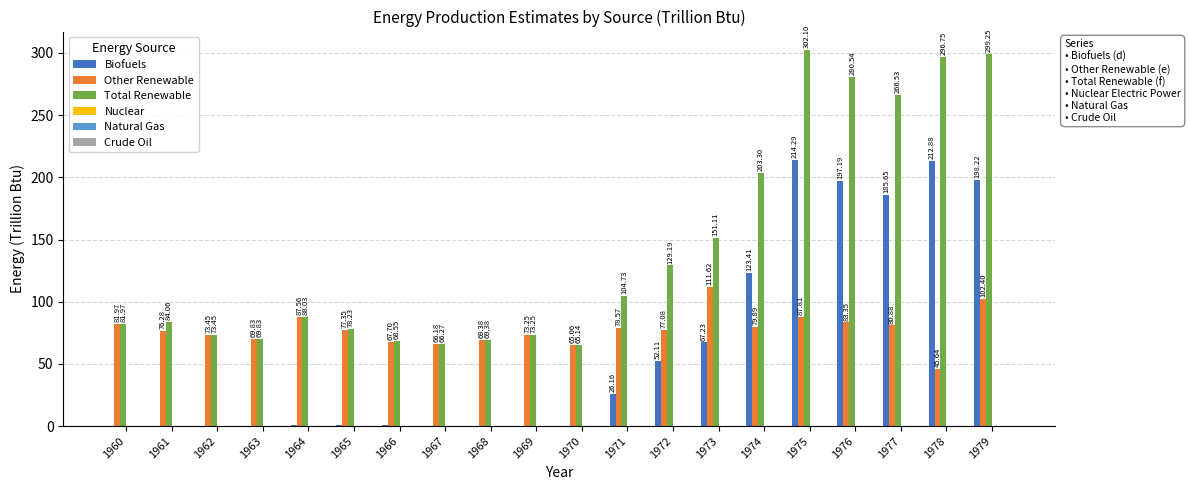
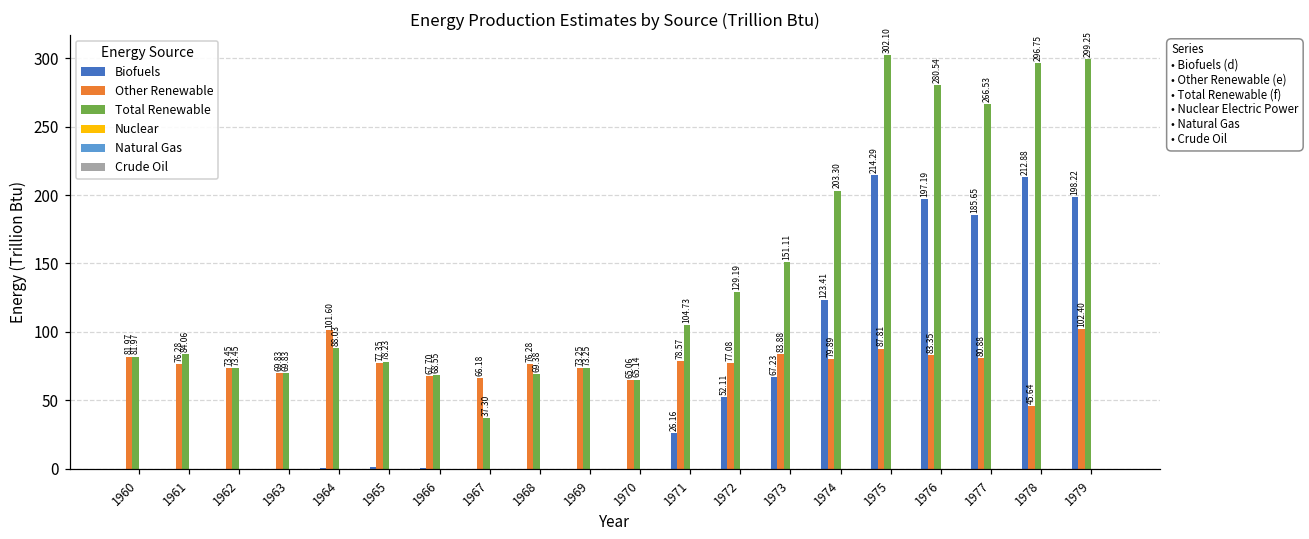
Other Renewable, 1964: 87.56 -> 101.60
Total Renewable, 1967: 66.27 -> 37.30
Other Renewable, 1968: 69.38 -> 76.28
Other Renewable, 1973: 111.62 -> 83.88
